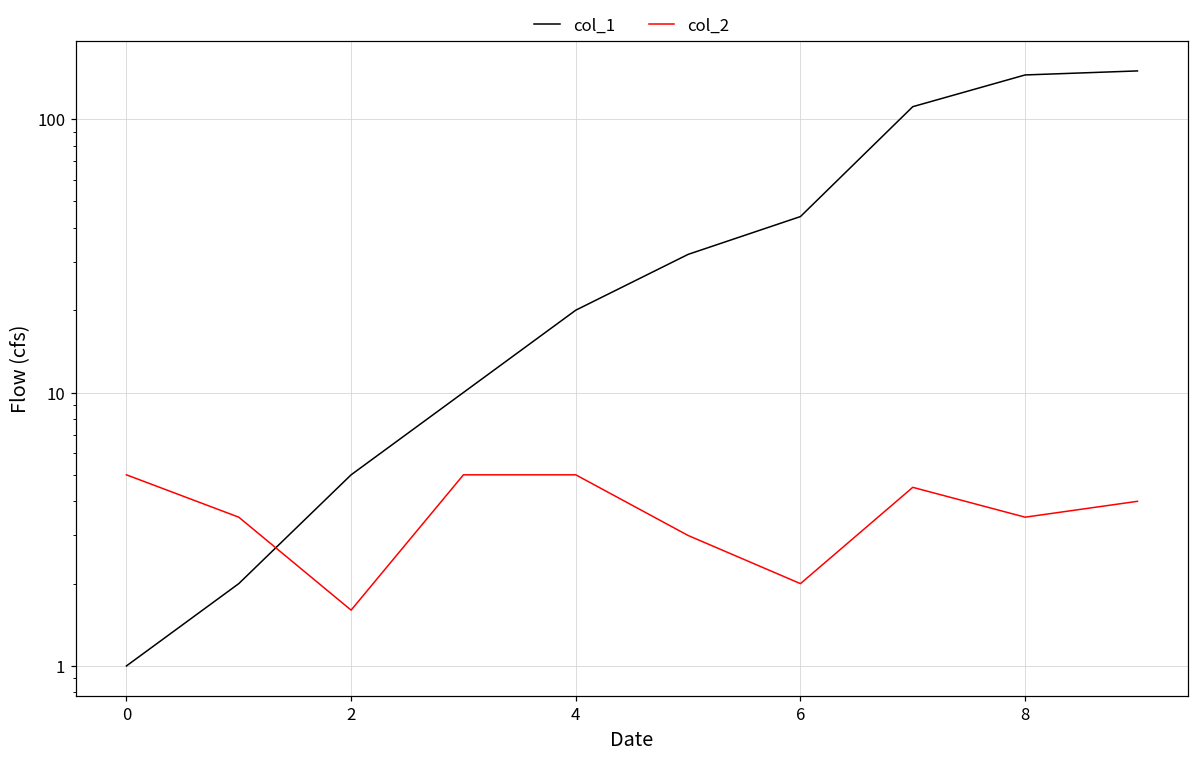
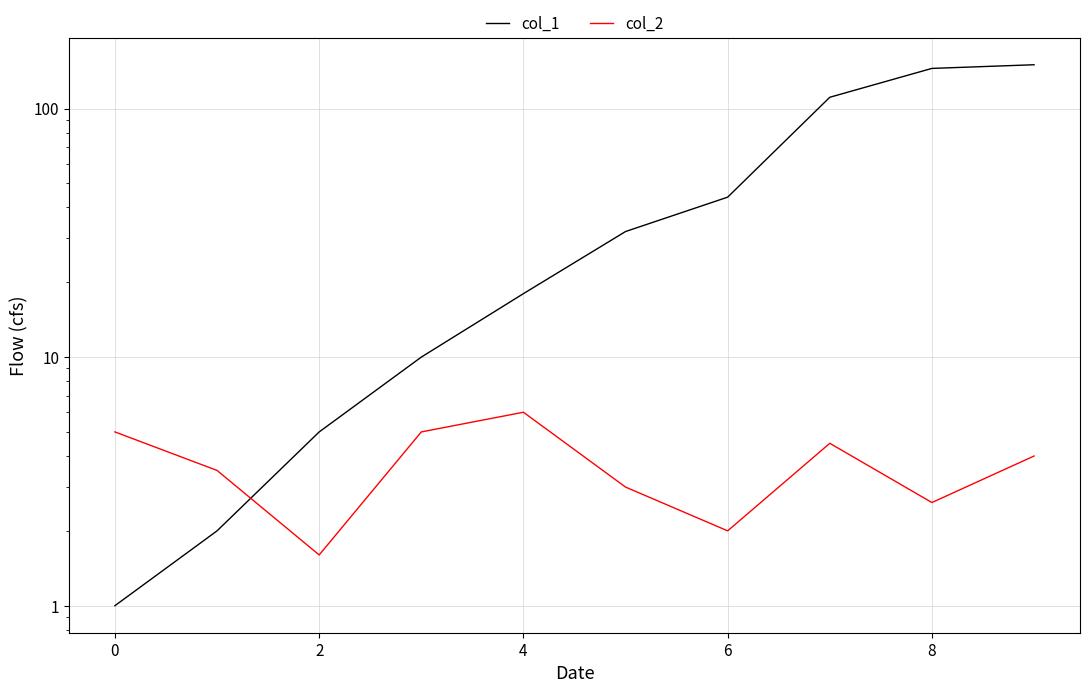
col_1, 4: 20 -> 18
col_2, 4: 5 -> 6
col_2, 8: 3.5 -> 2.6
